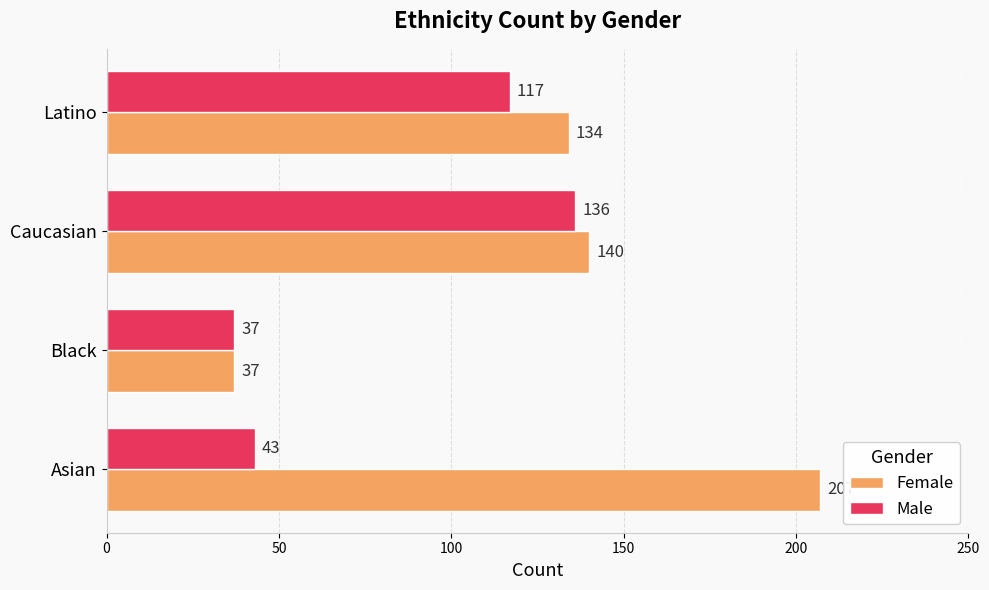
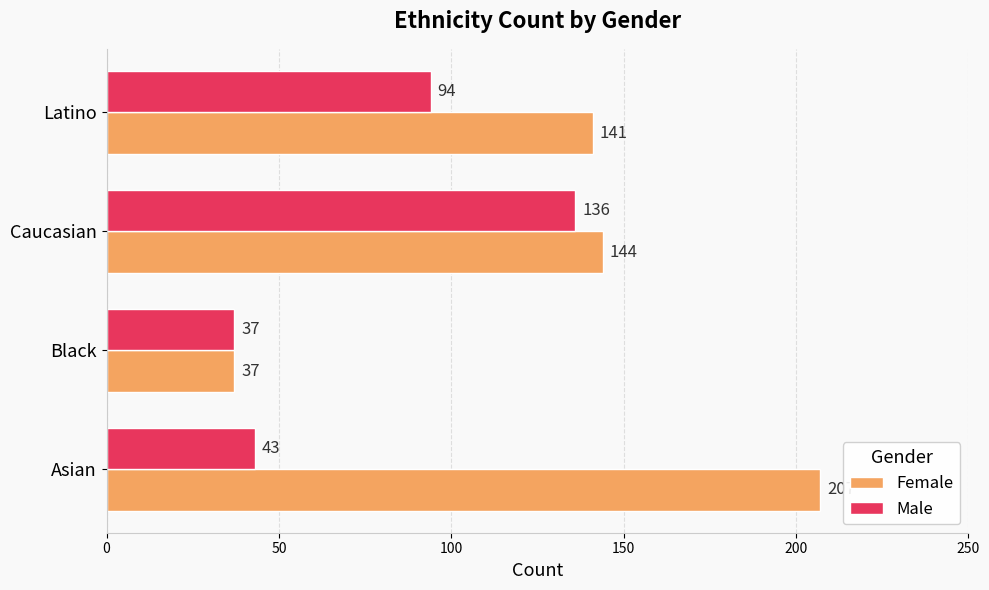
Male, Latino: 117 -> 94
Female, Latino: 134 -> 141
Female, Caucasian: 140 -> 144
